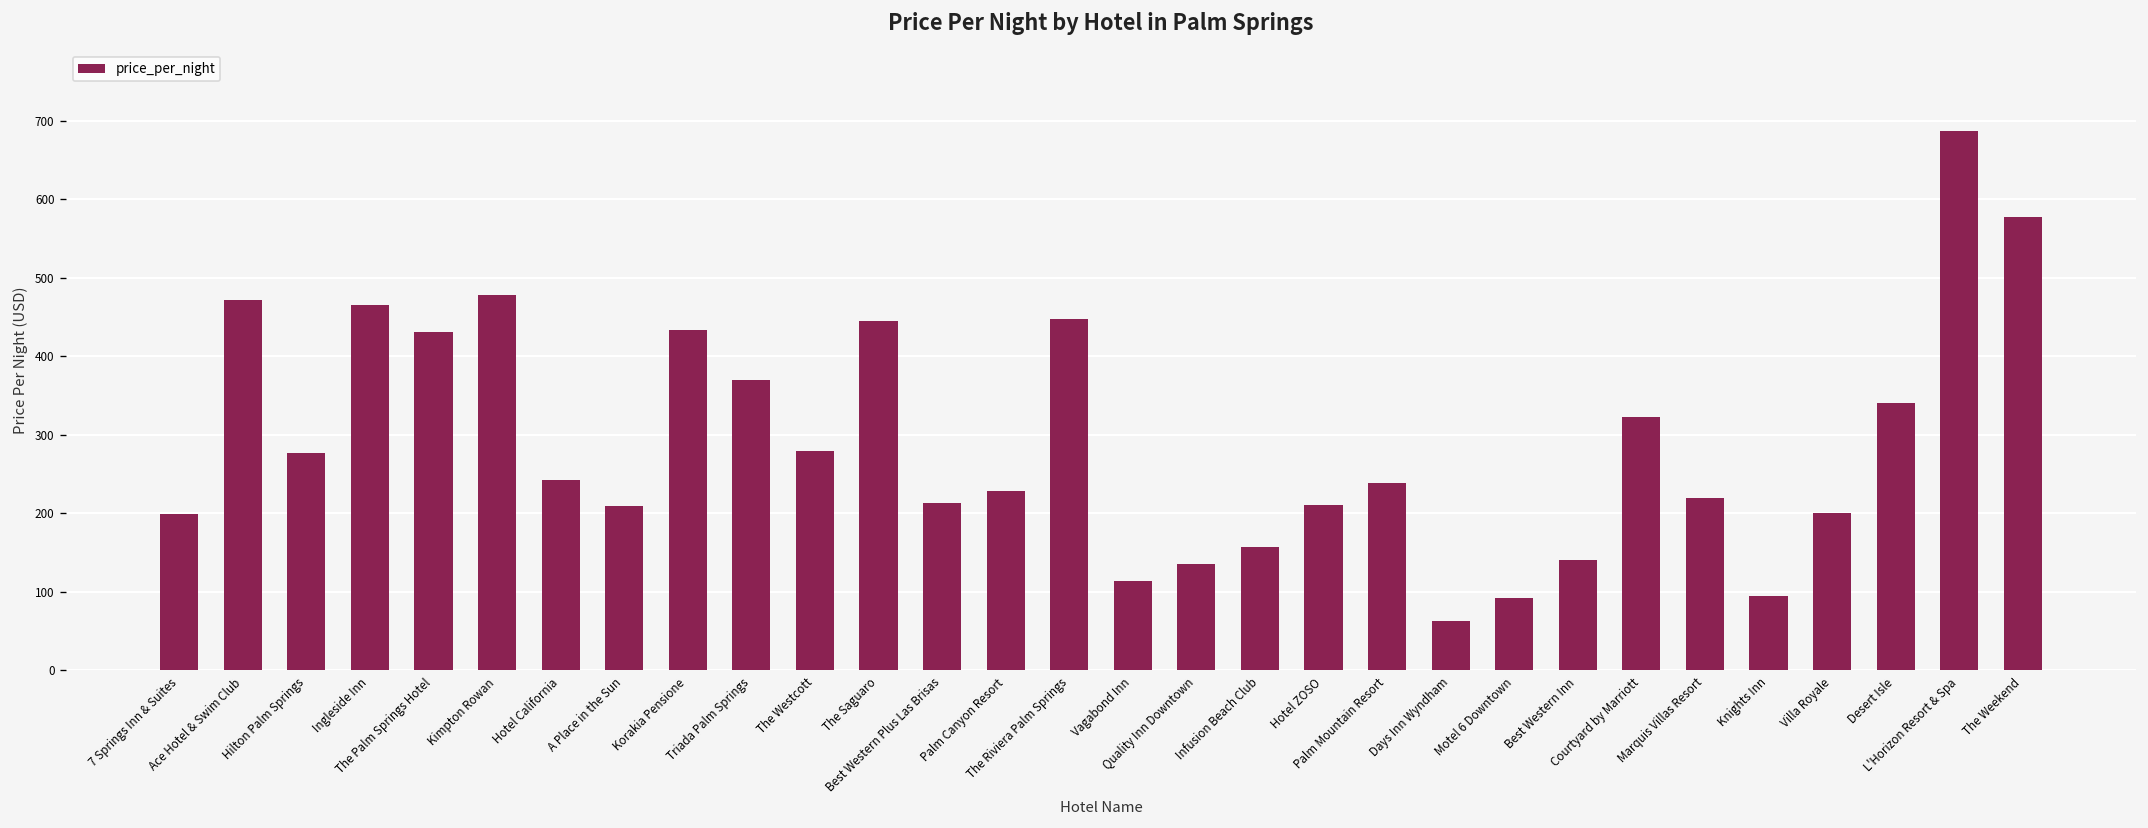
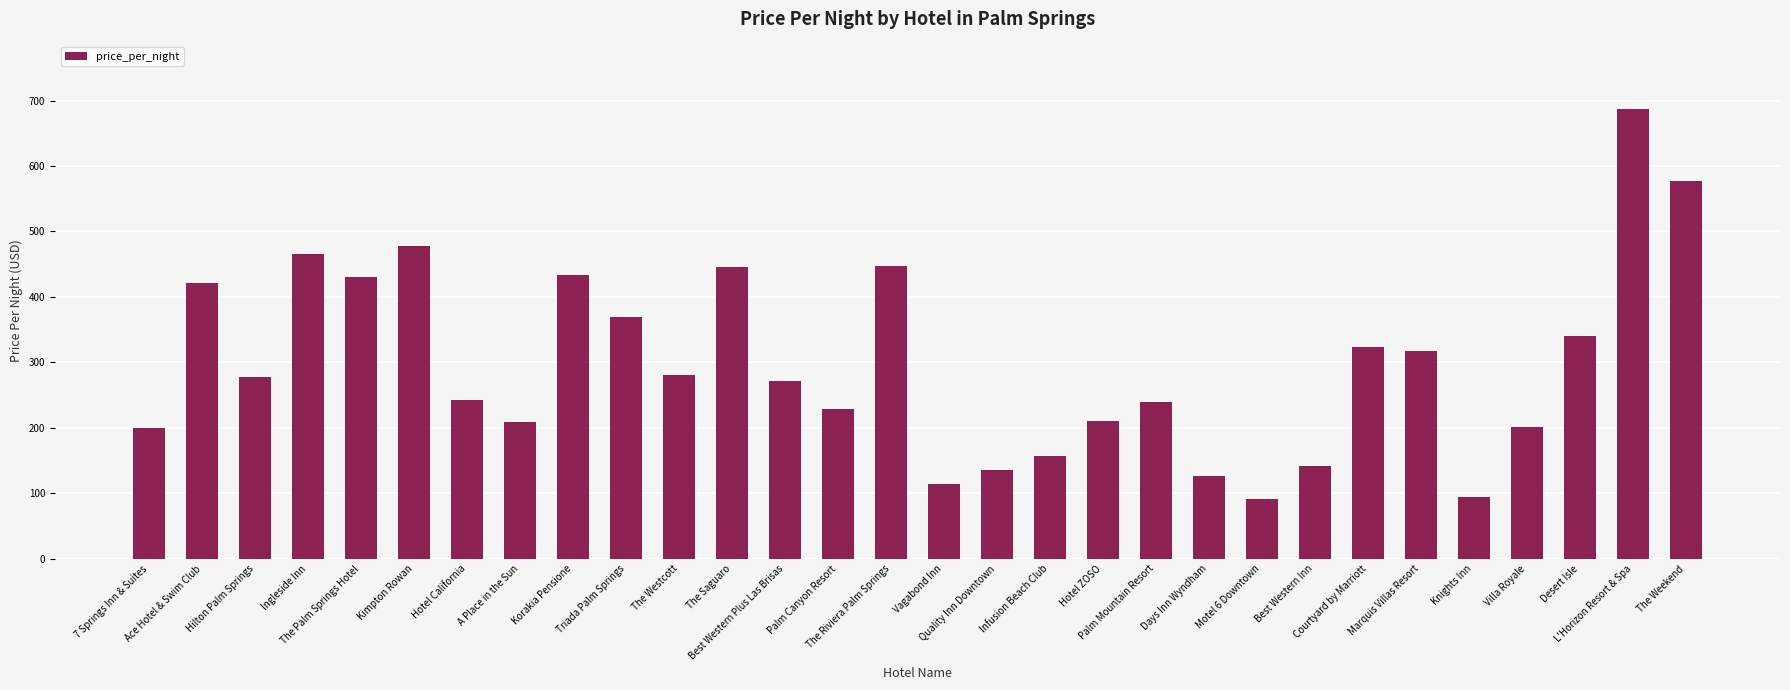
Ace Hotel & Swim Club: 470 -> 420
Best Western Plus Las Brisas: 210 -> 270
Days Inn Wyndham: 60 -> 130
Marquis Villas Resort: 220 -> 320
